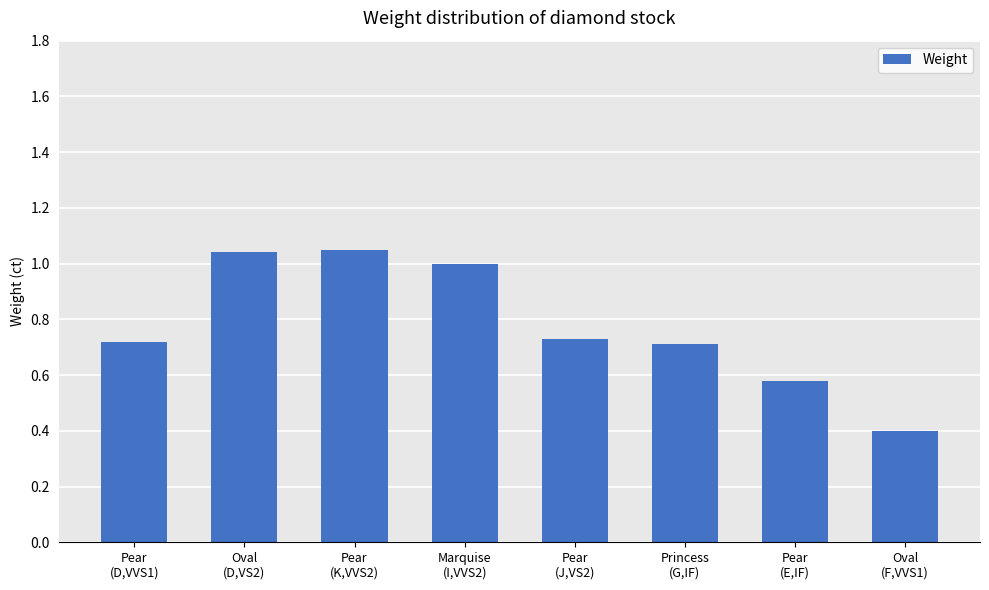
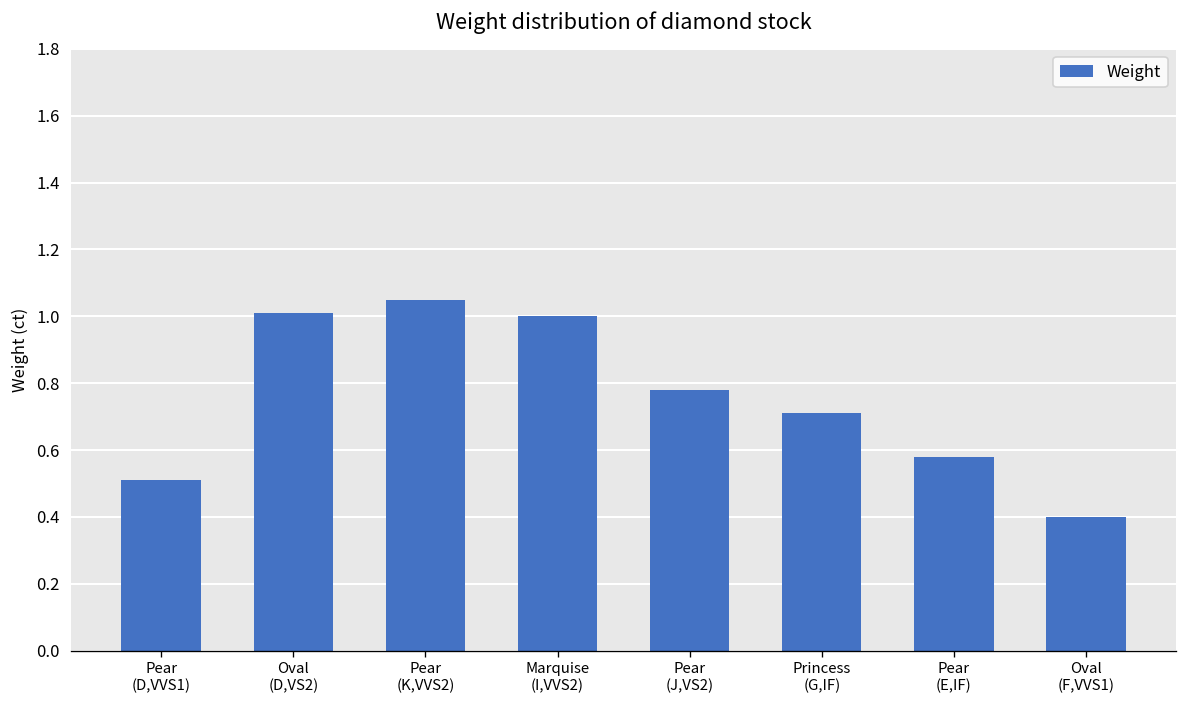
Pear (D,VVS1): 0.72 -> 0.51
Oval (D,VS2): 1.04 -> 1.01
Pear (J,VS2): 0.73 -> 0.78
